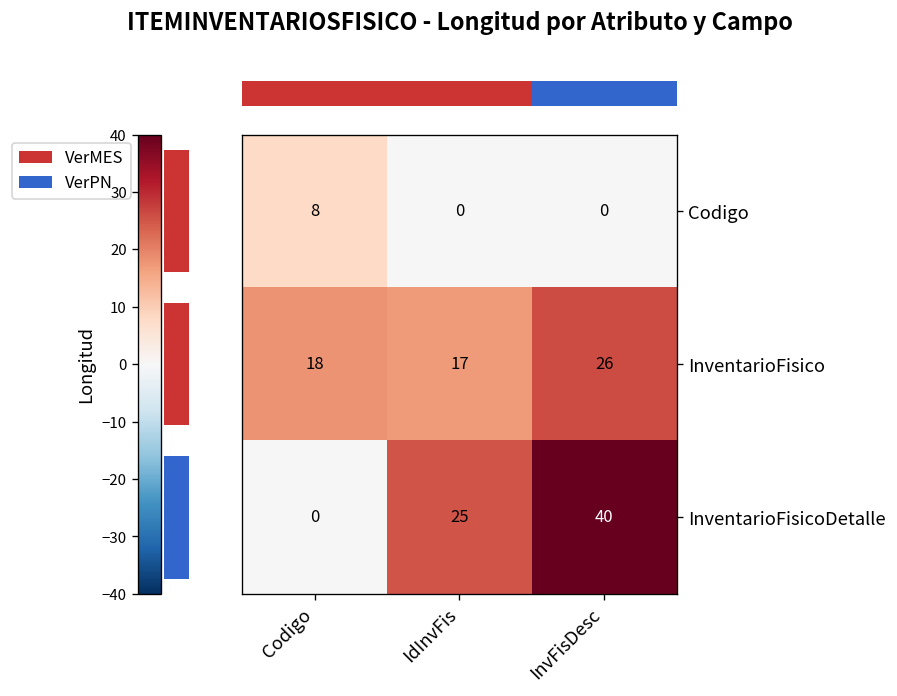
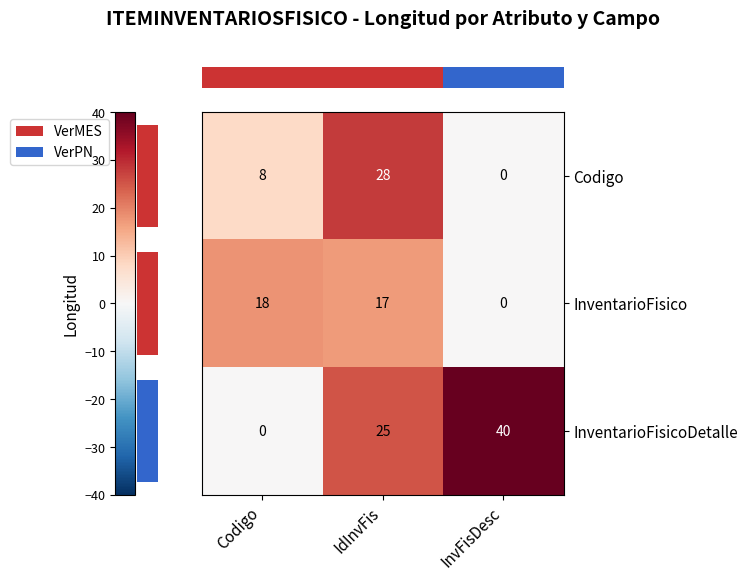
Codigo, IdInvFis: 0 -> 28
InventarioFisico, InvFisDesc: 26 -> 0
